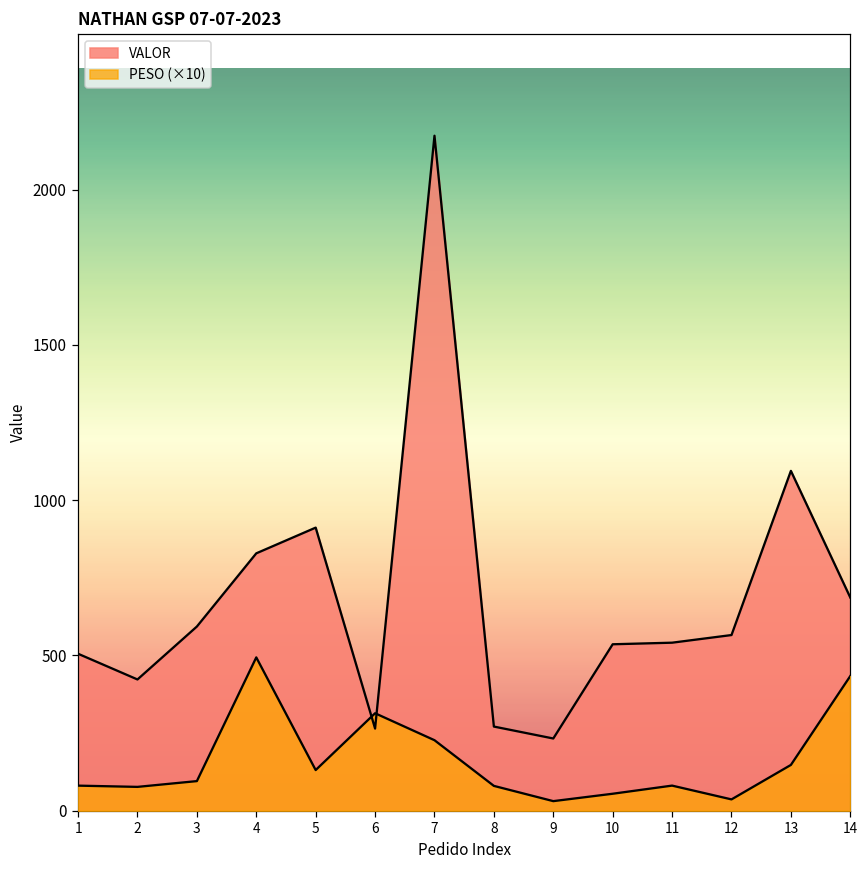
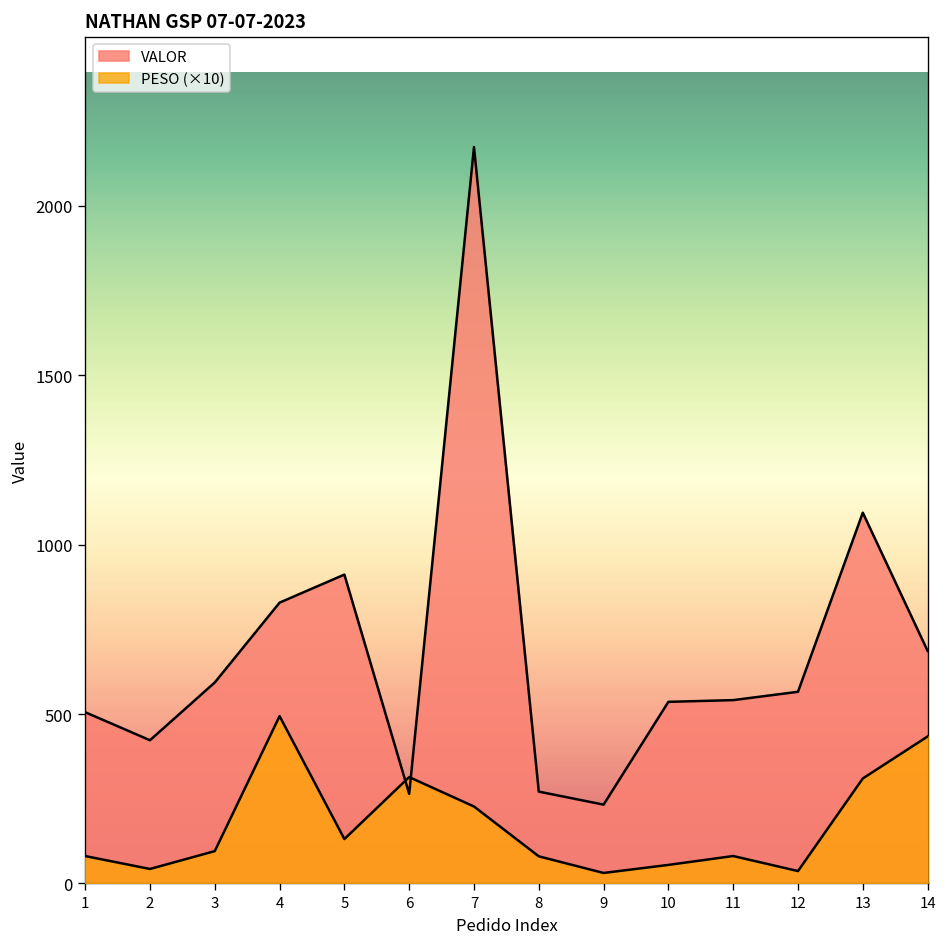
PESO (×10), 2: 80 -> 40
PESO (×10), 13: 150 -> 310
